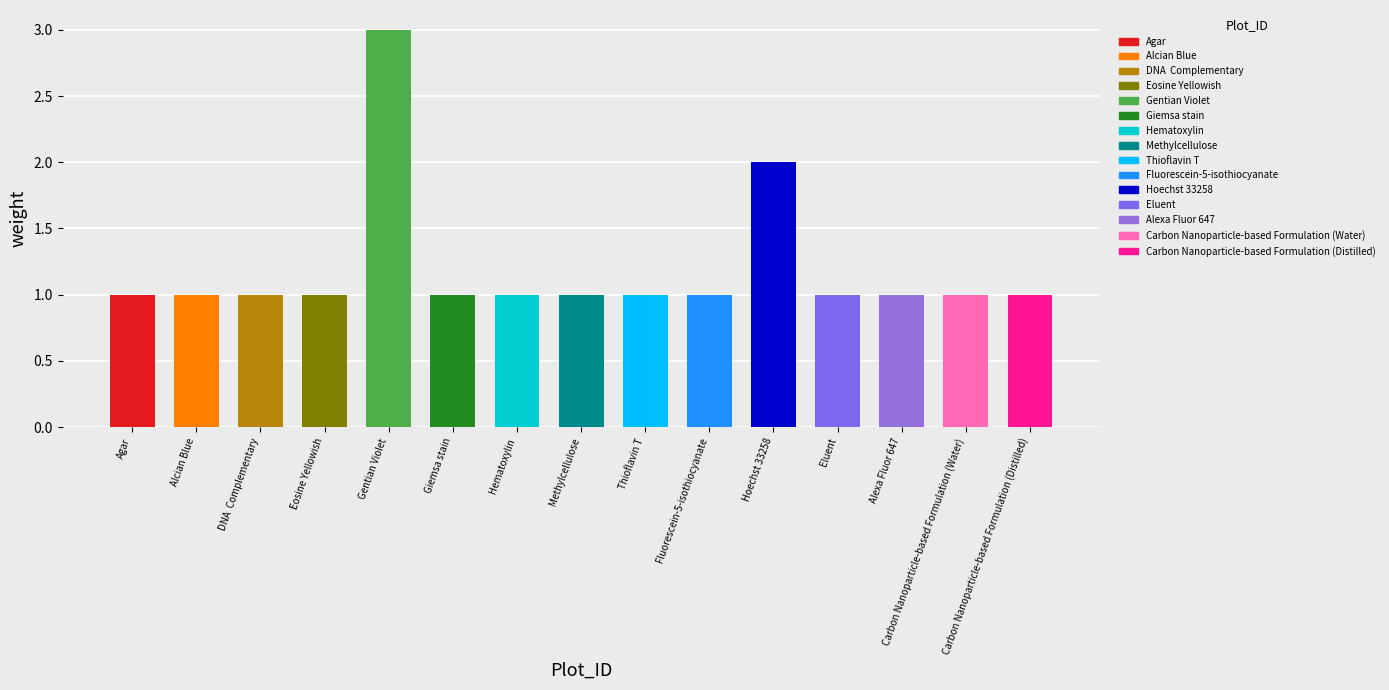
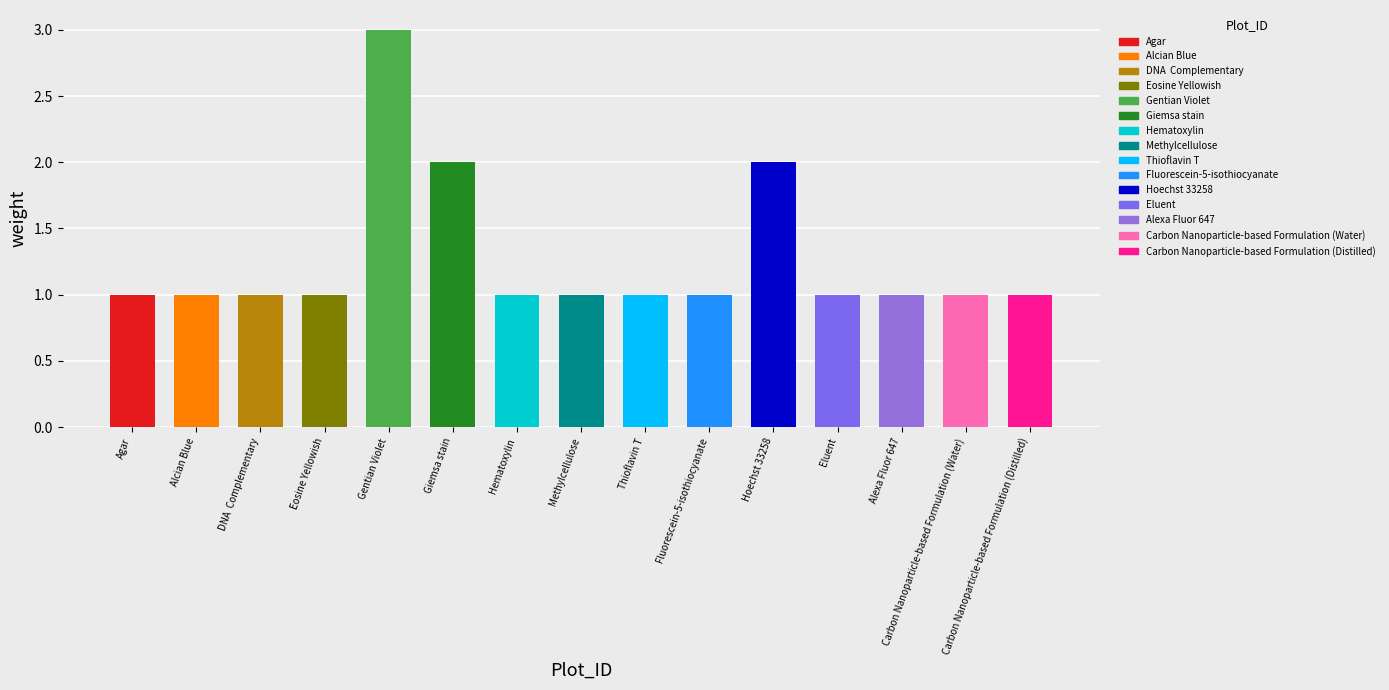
Giemsa stain: 1 -> 2
